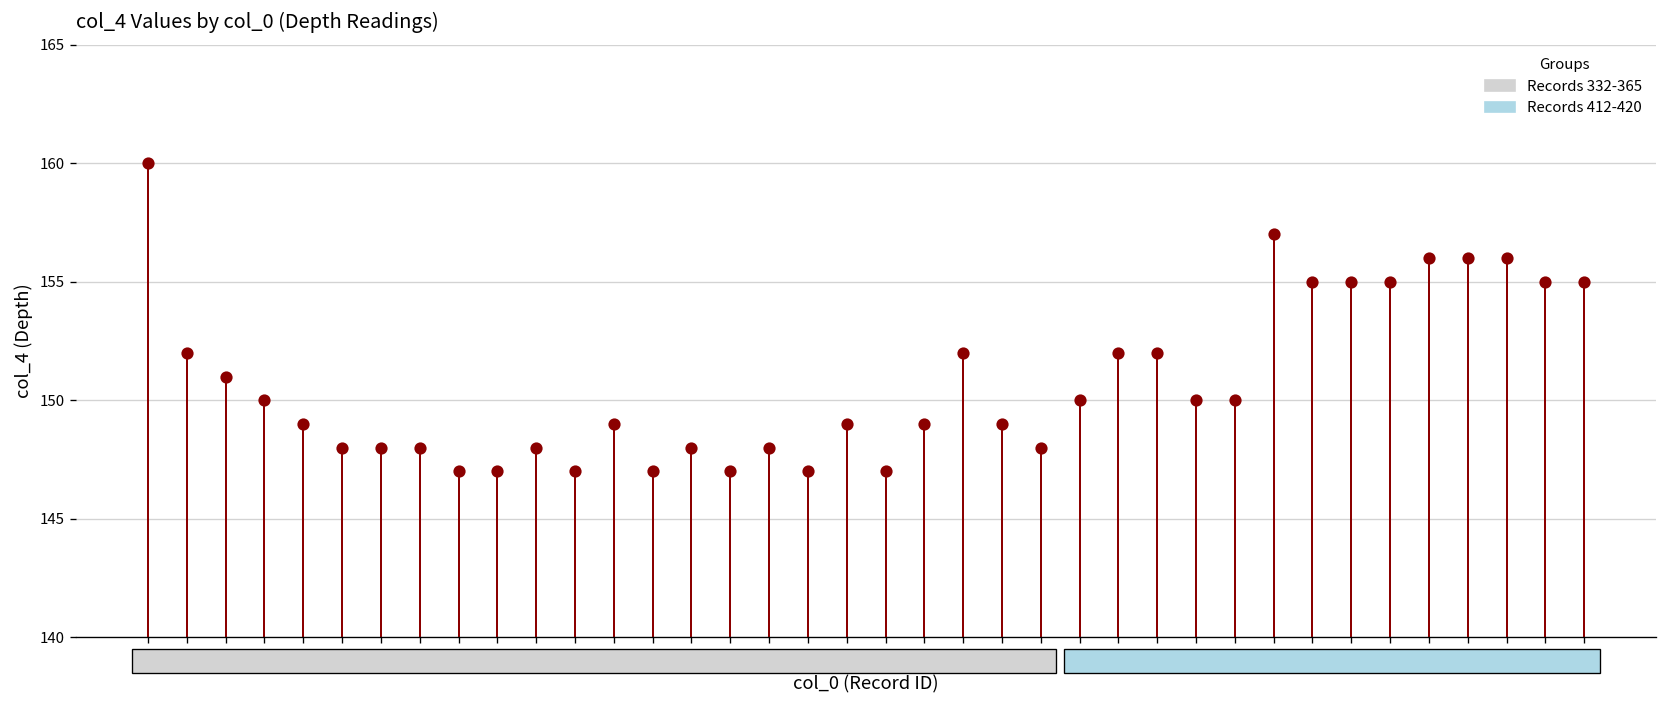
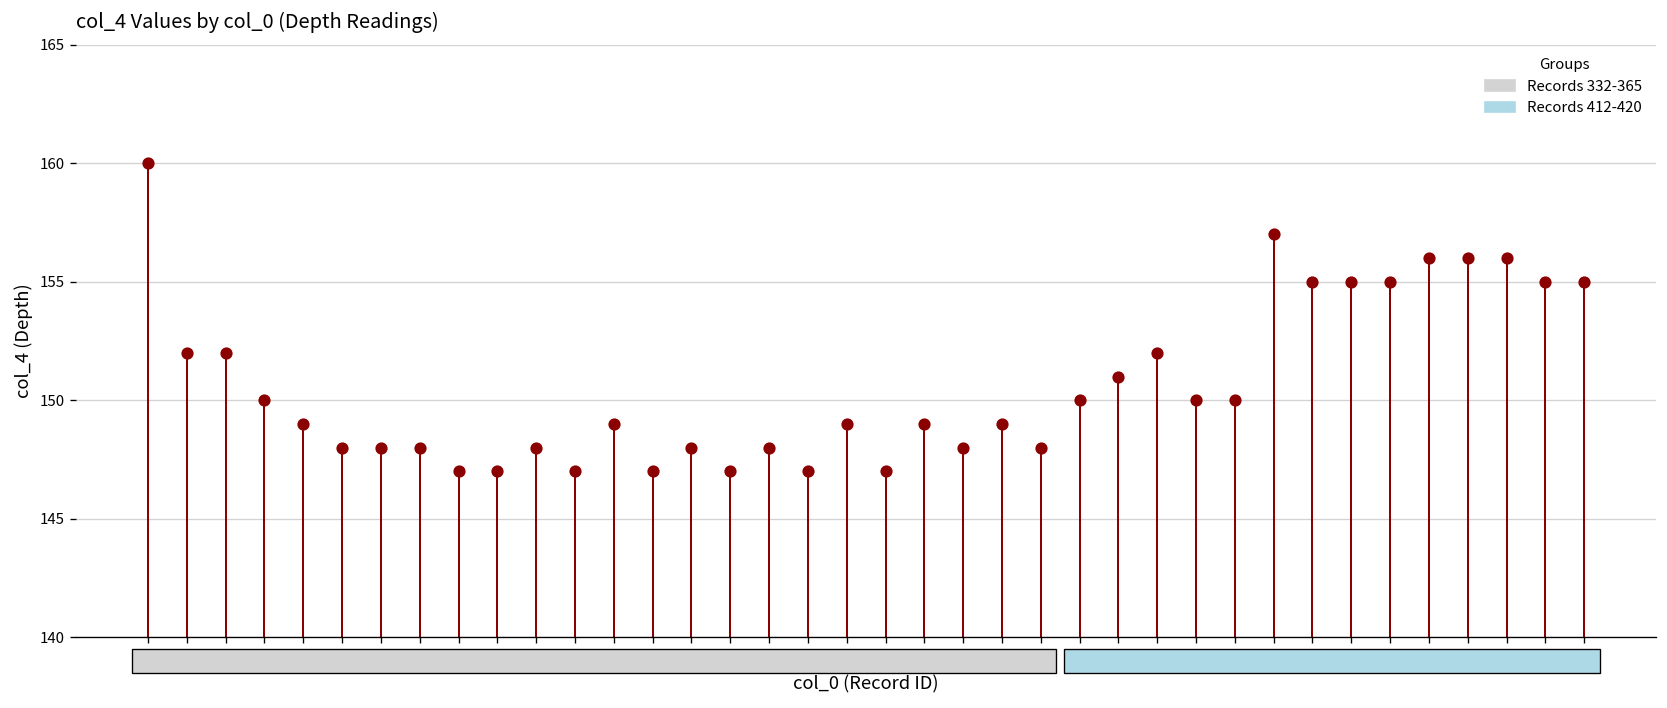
334: 151 -> 152
353: 152 -> 148
362: 152 -> 151
